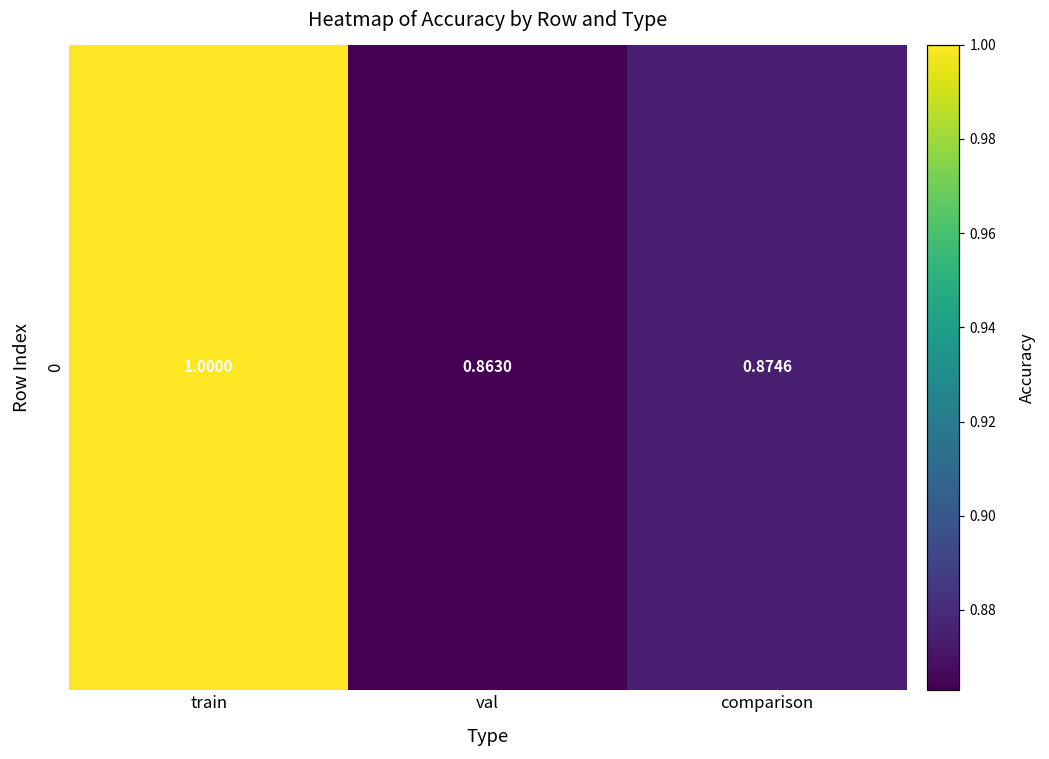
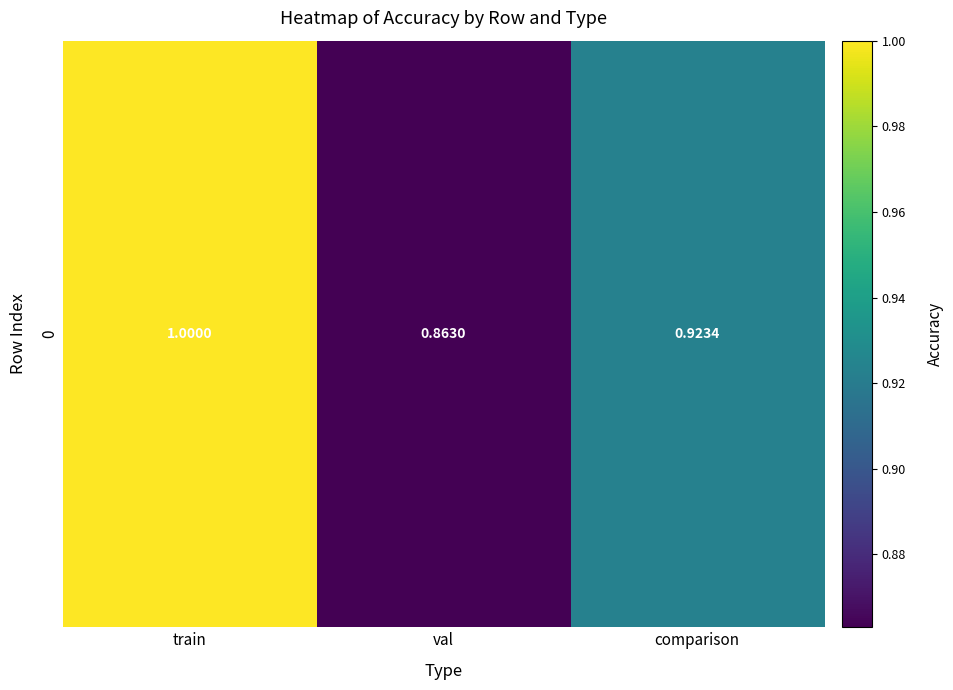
0, comparison: 0.8746 -> 0.9234
